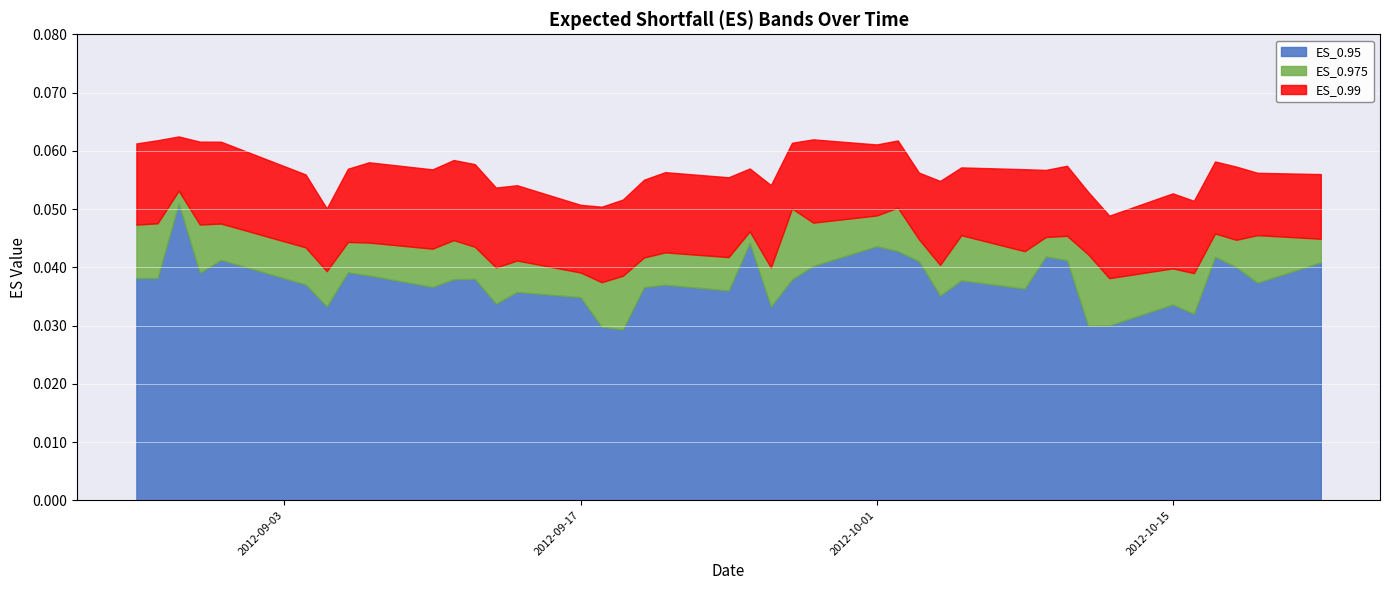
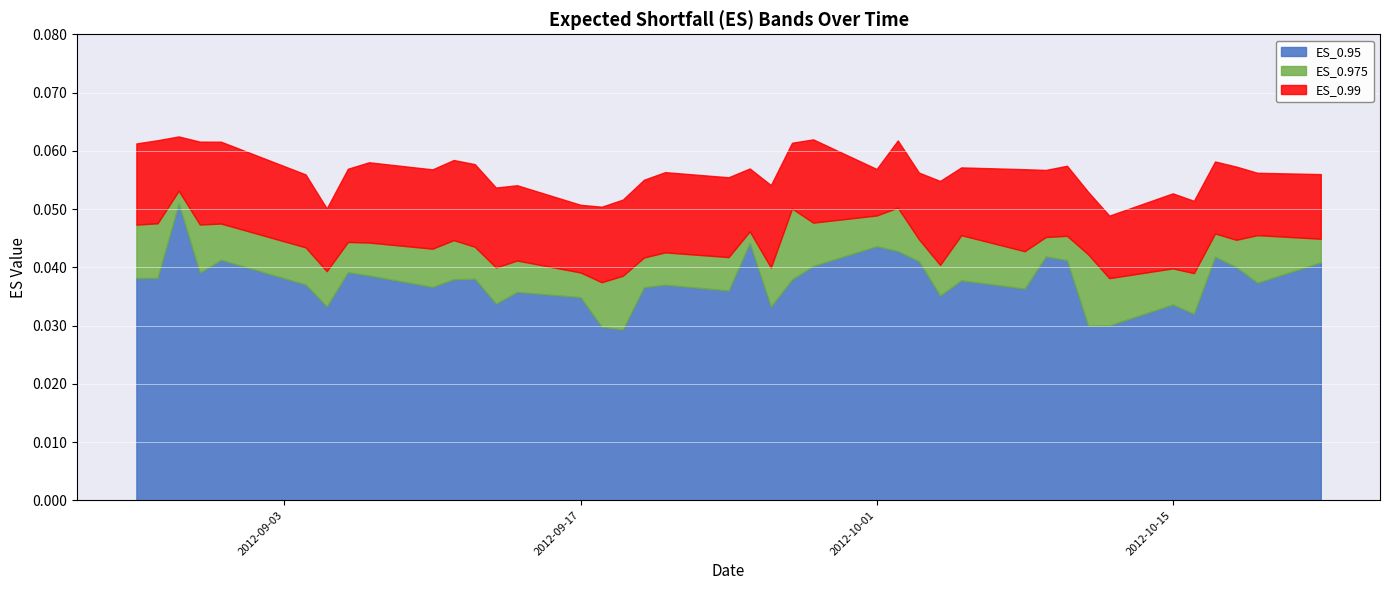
ES_0.99, 2012-10-01: 0.061 -> 0.057
